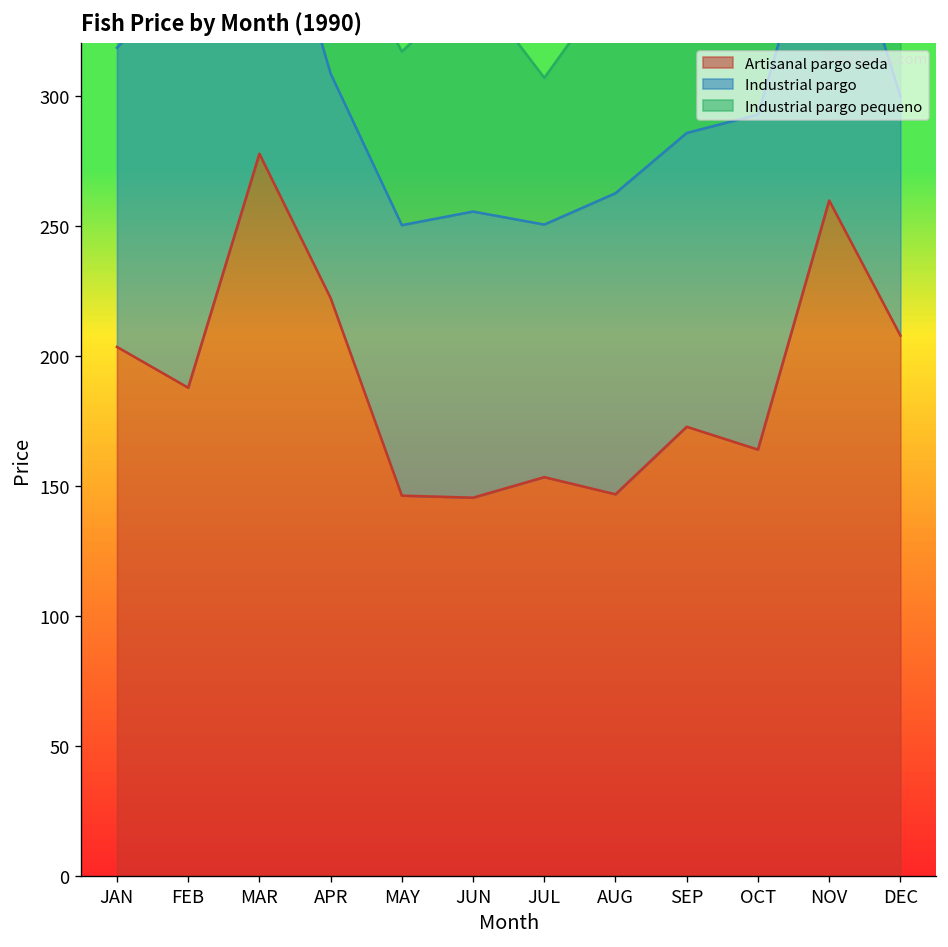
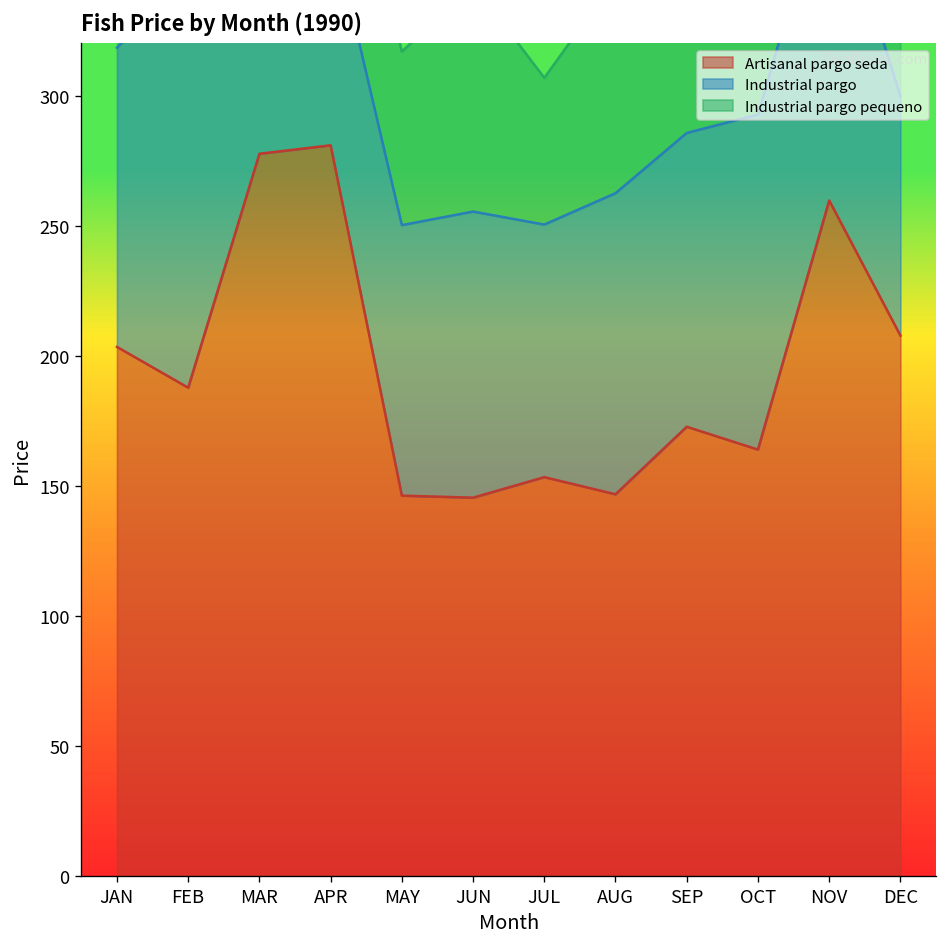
Artisanal pargo seda, APR: 222 -> 281
